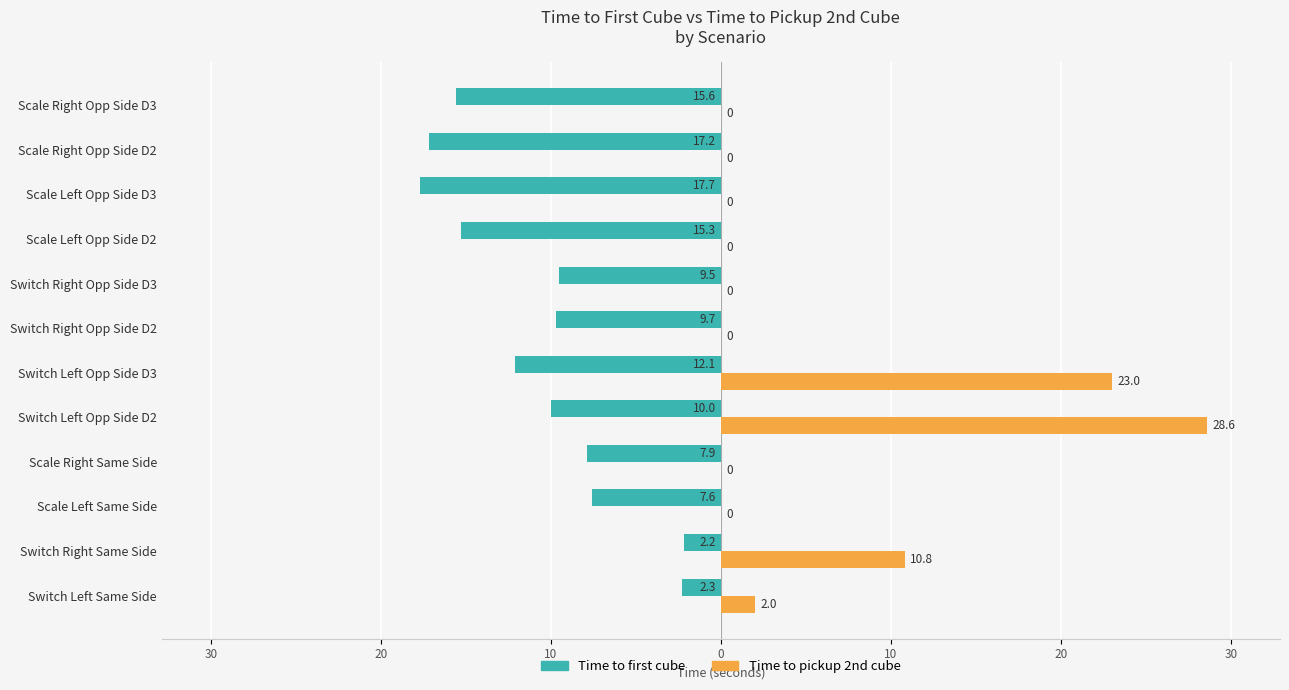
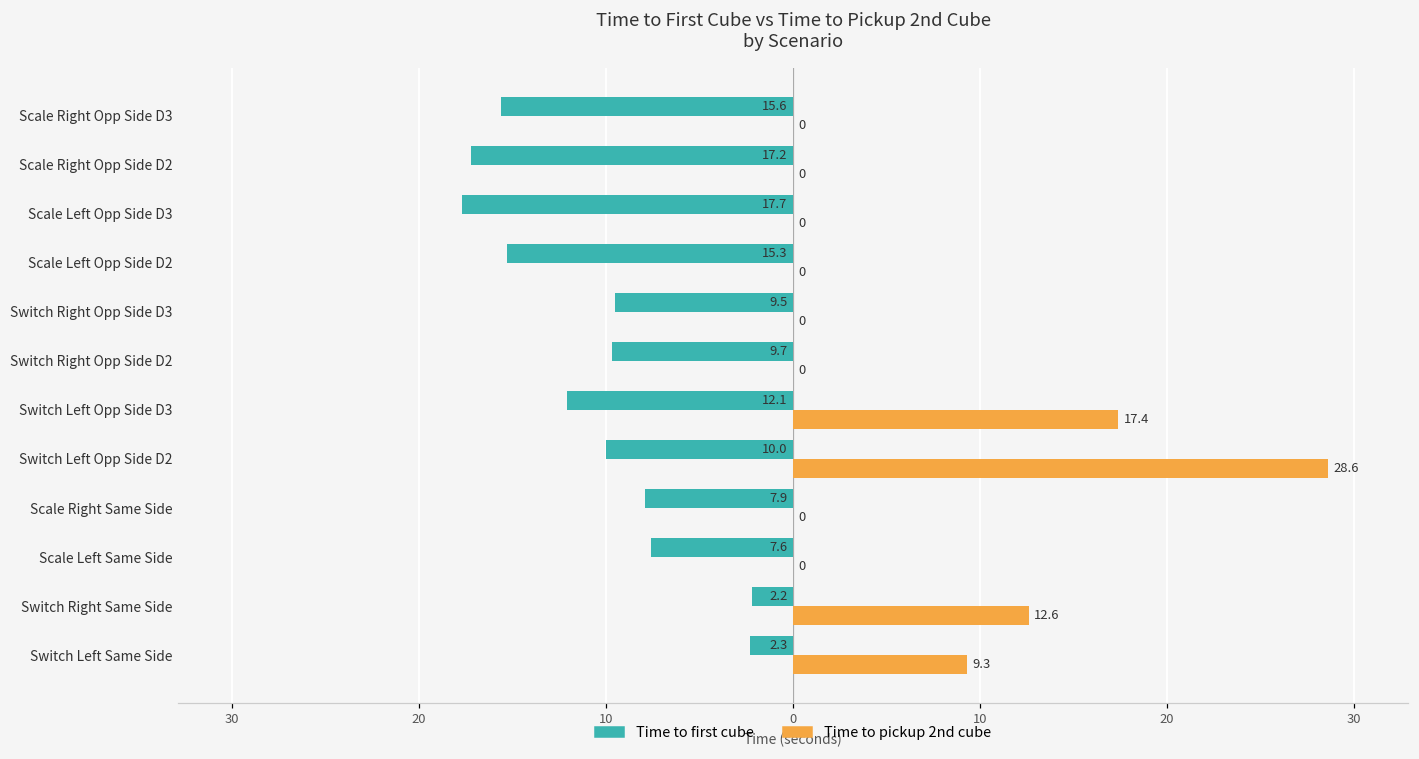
Time to pickup 2nd cube, Switch Left Opp Side D3: 23.0 -> 17.4
Time to pickup 2nd cube, Switch Right Same Side: 10.8 -> 12.6
Time to pickup 2nd cube, Switch Left Same Side: 2.0 -> 9.3
